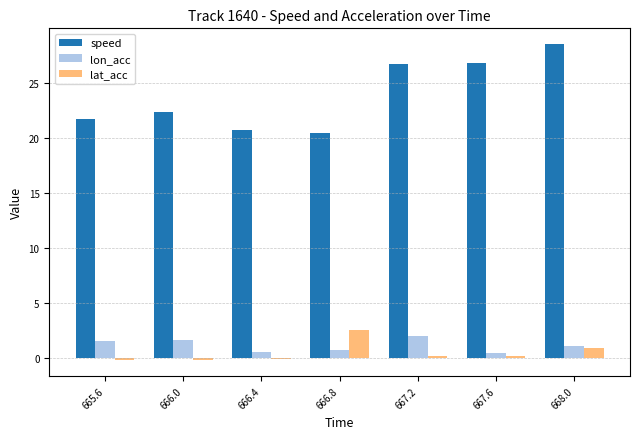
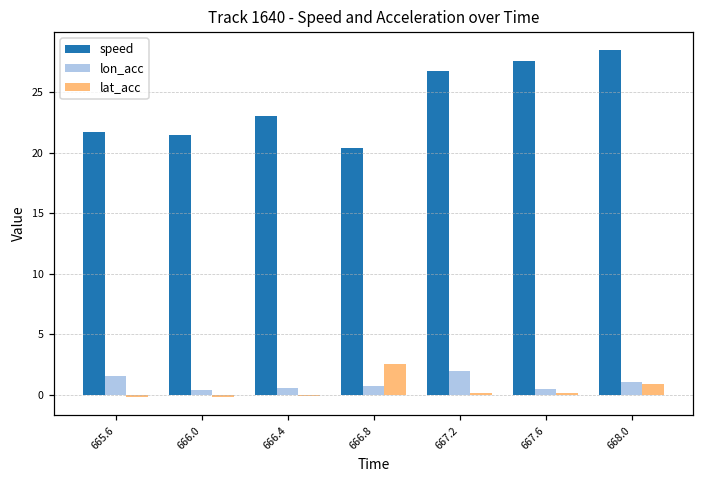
speed, 666.0: 22.4 -> 21.5
lon_acc, 666.0: 1.6 -> 0.4
speed, 666.4: 20.7 -> 23.1
speed, 667.6: 26.9 -> 27.6
